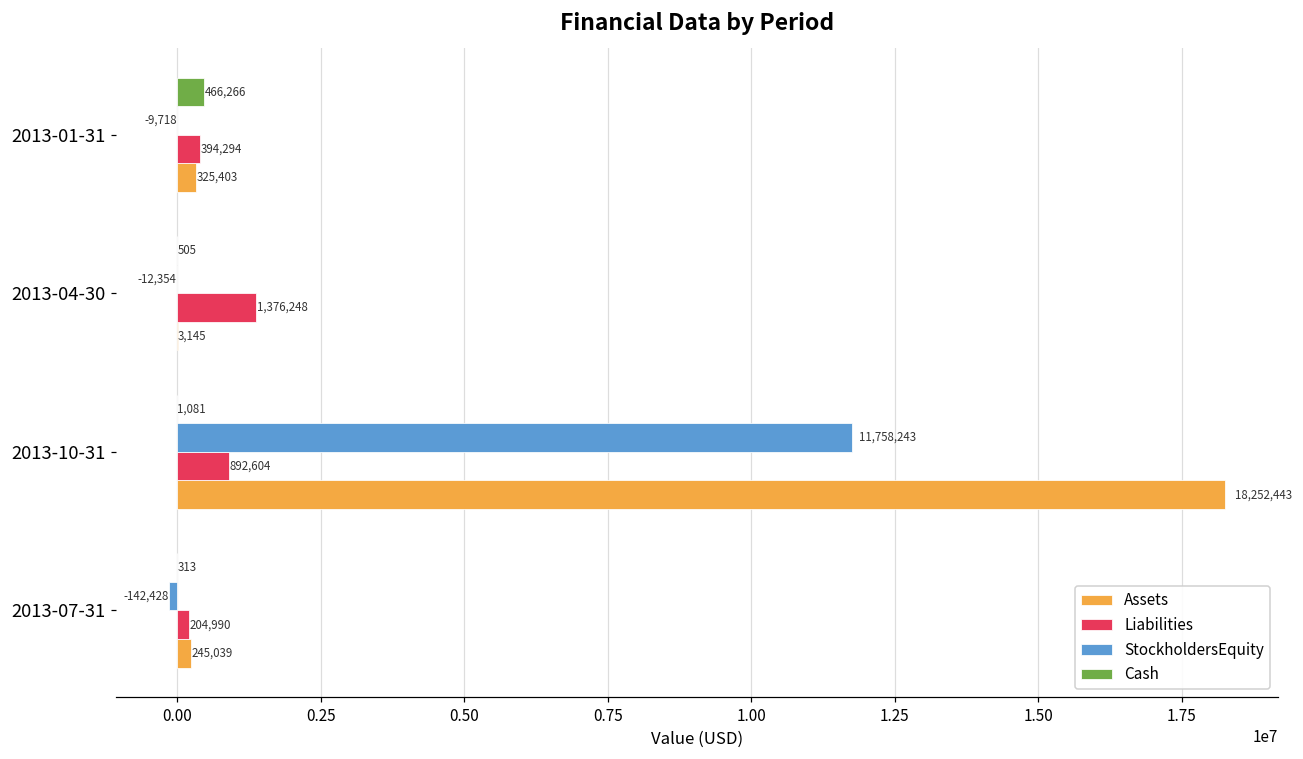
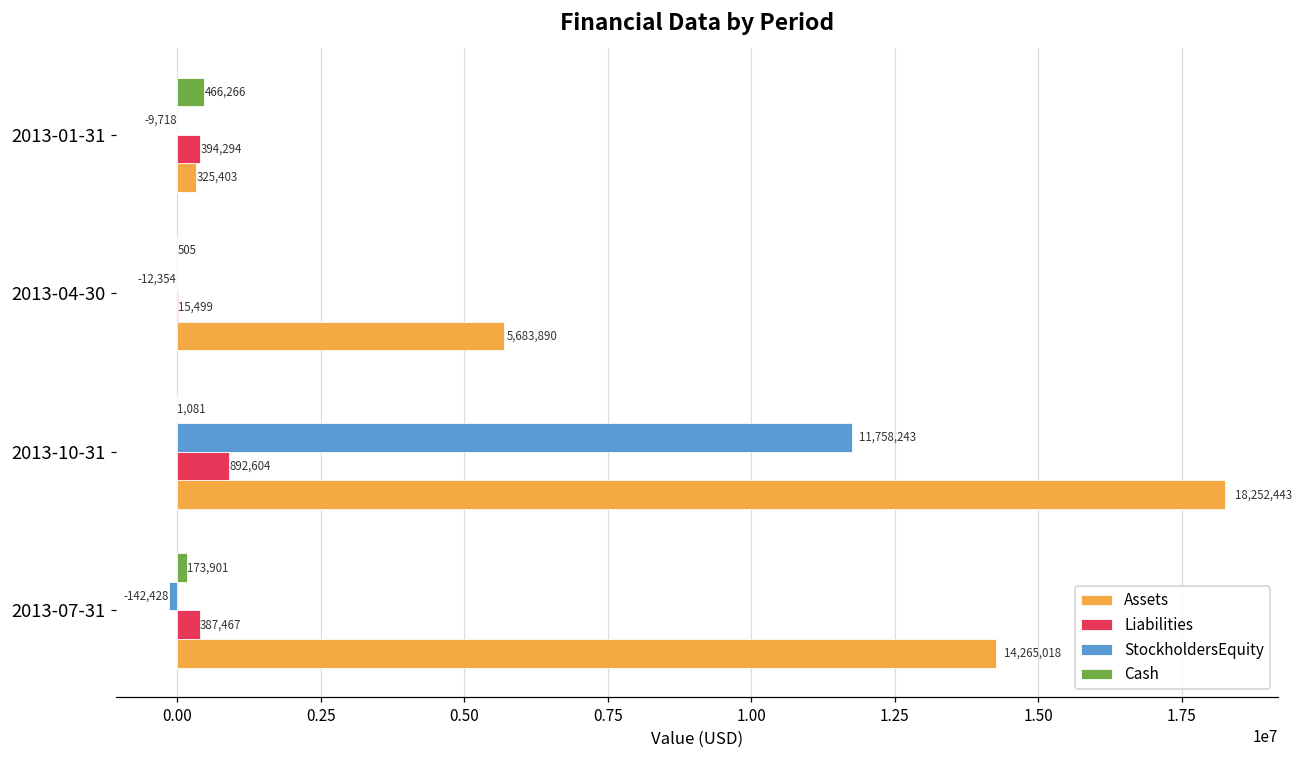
Liabilities, 2013-04-30: 1,376,248 -> 15,499
Assets, 2013-04-30: 3,145 -> 5,683,890
Cash, 2013-07-31: 313 -> 173,901
Liabilities, 2013-07-31: 204,990 -> 387,467
Assets, 2013-07-31: 245,039 -> 14,265,018
